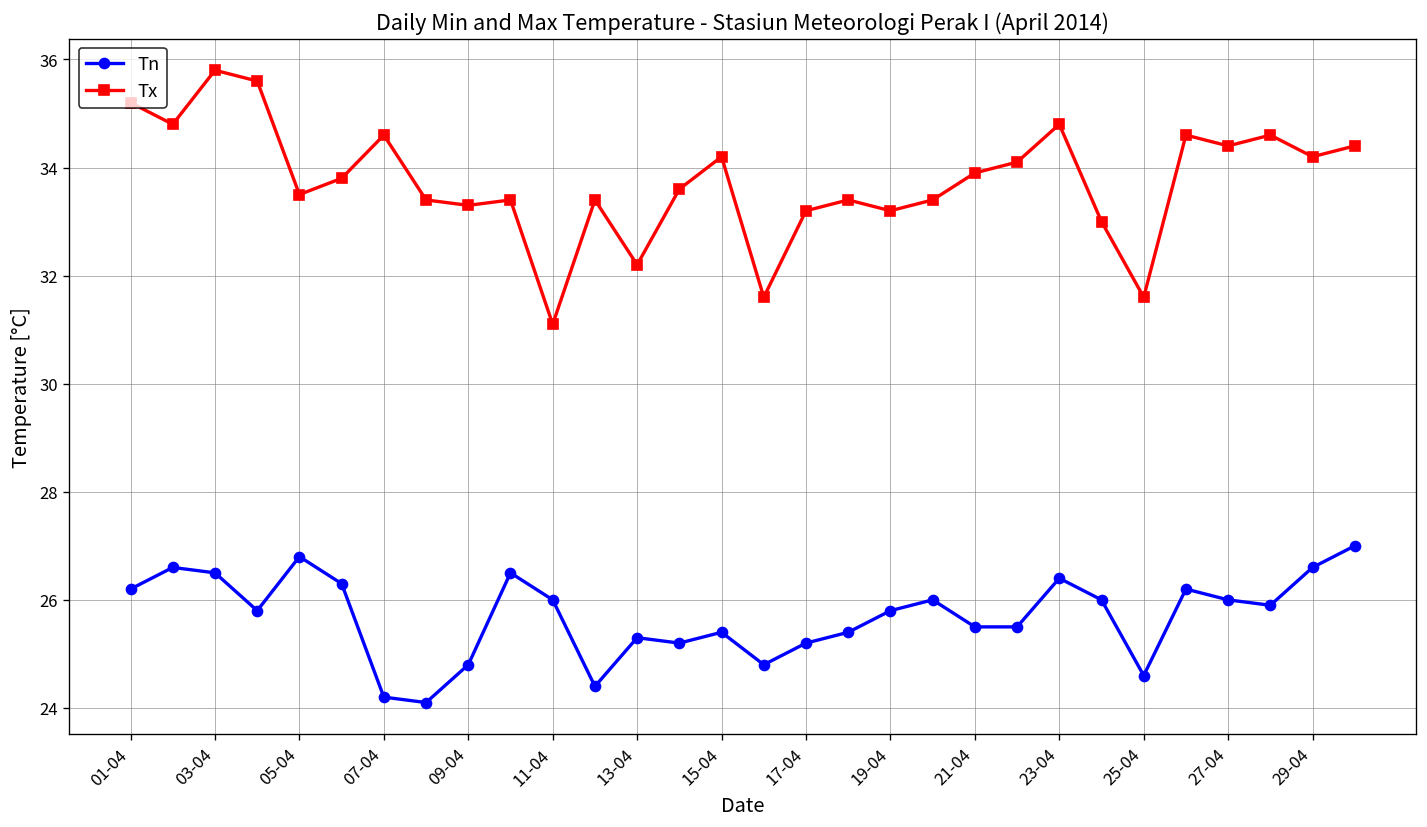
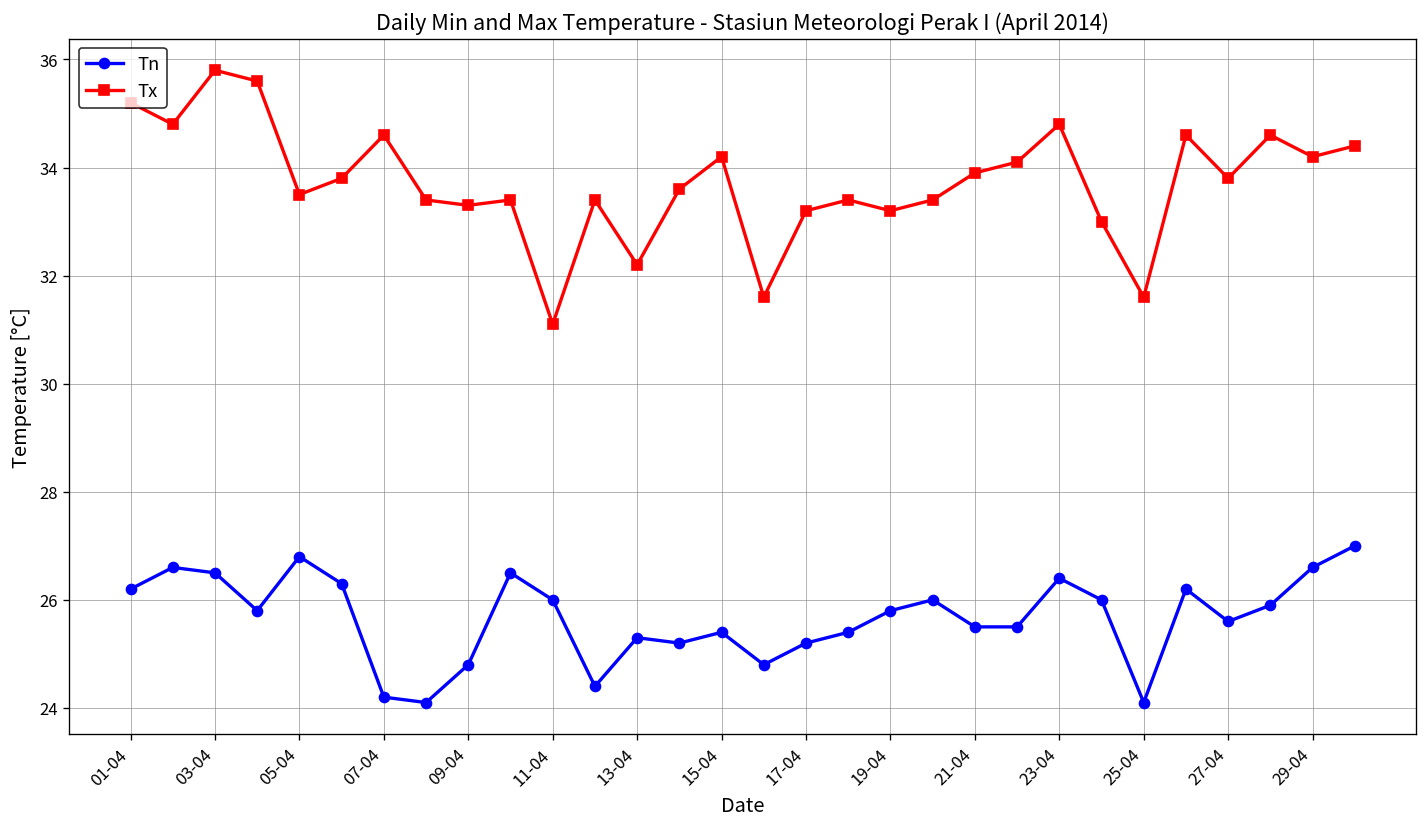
Tn, 25-04: 24.6 -> 24.1
Tn, 27-04: 26.0 -> 25.6
Tx, 27-04: 34.4 -> 33.8
